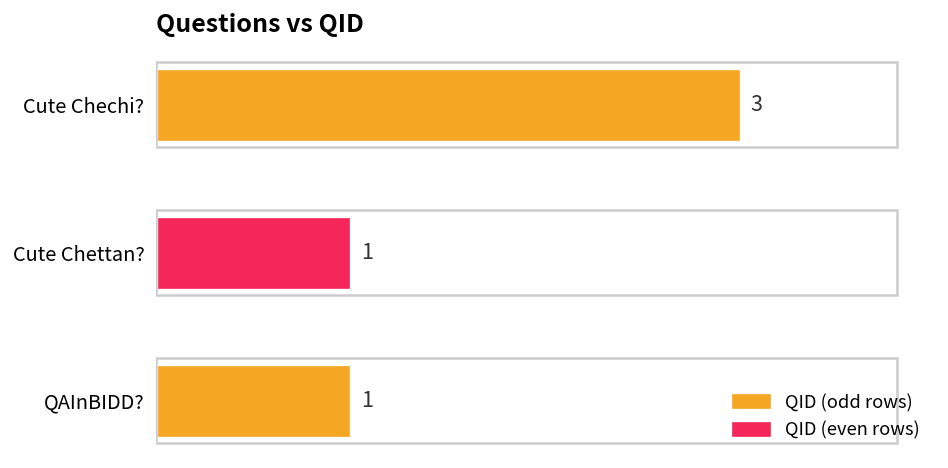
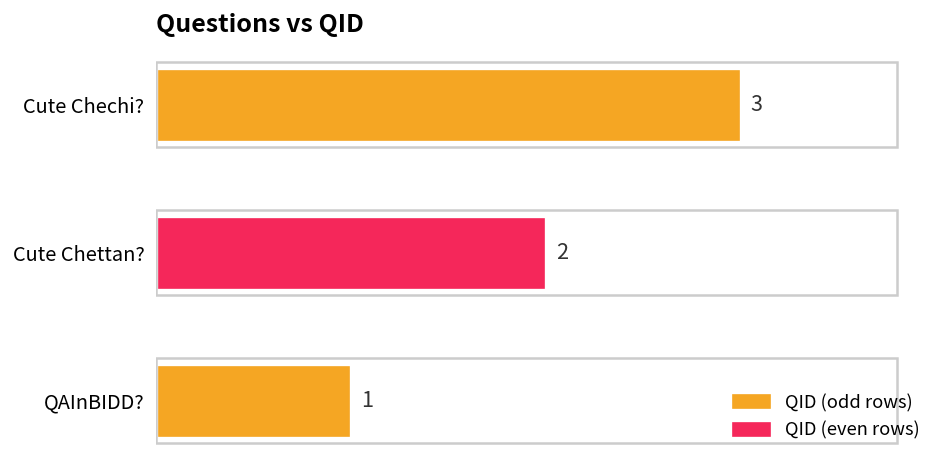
Cute Chettan?: 1 -> 2
